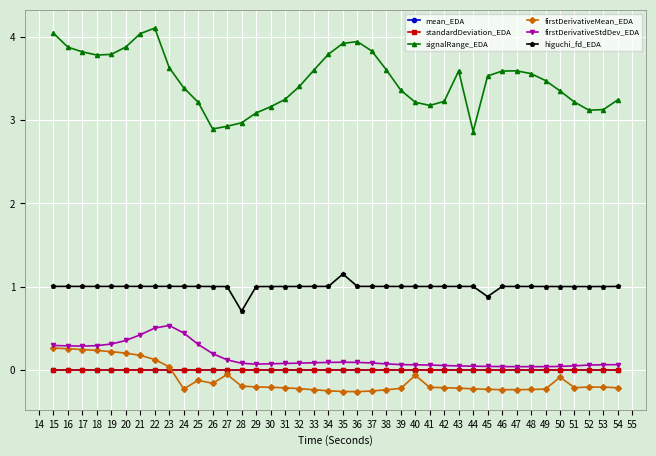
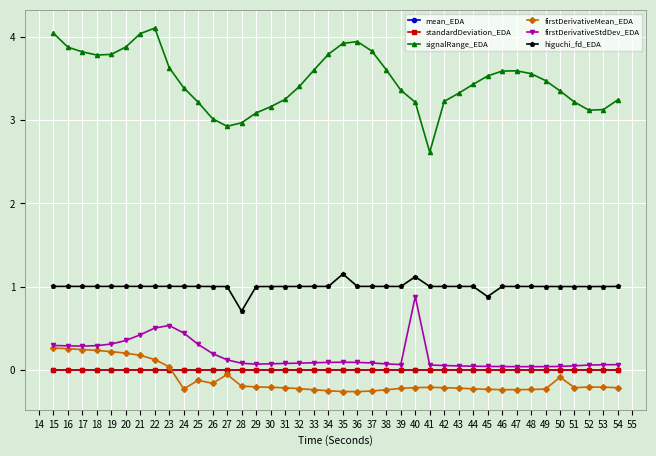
signalRange_EDA, 26: 2.9 -> 3.0
firstDerivativeMean_EDA, 40: -0.1 -> -0.2
firstDerivativeStdDev_EDA, 40: 0.1 -> 0.9
higuchi_fd_EDA, 40: 1.0 -> 1.1
signalRange_EDA, 41: 3.2 -> 2.6
signalRange_EDA, 43: 3.6 -> 3.3
signalRange_EDA, 44: 2.9 -> 3.4
